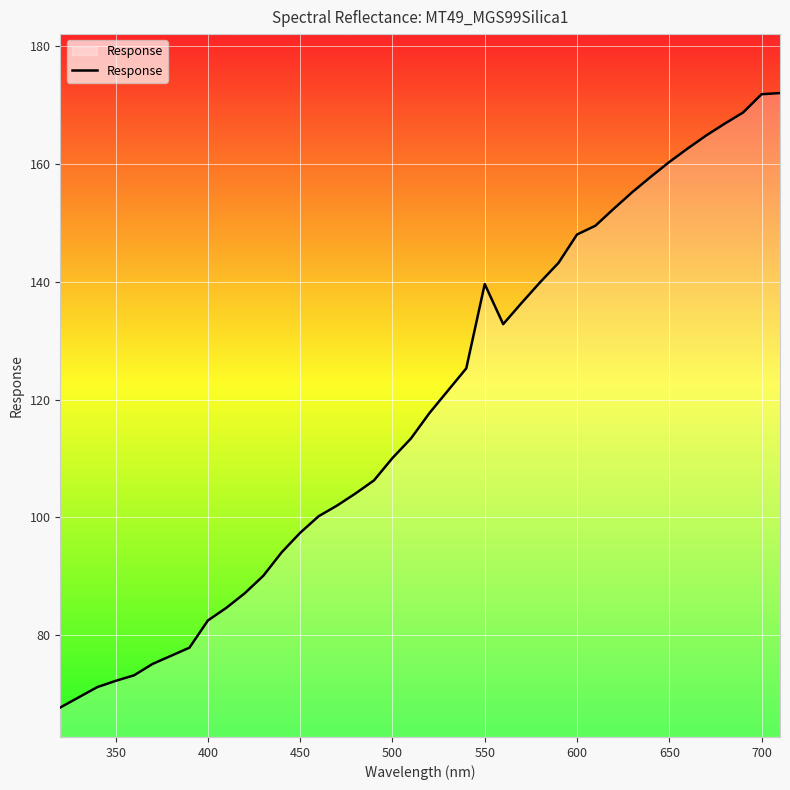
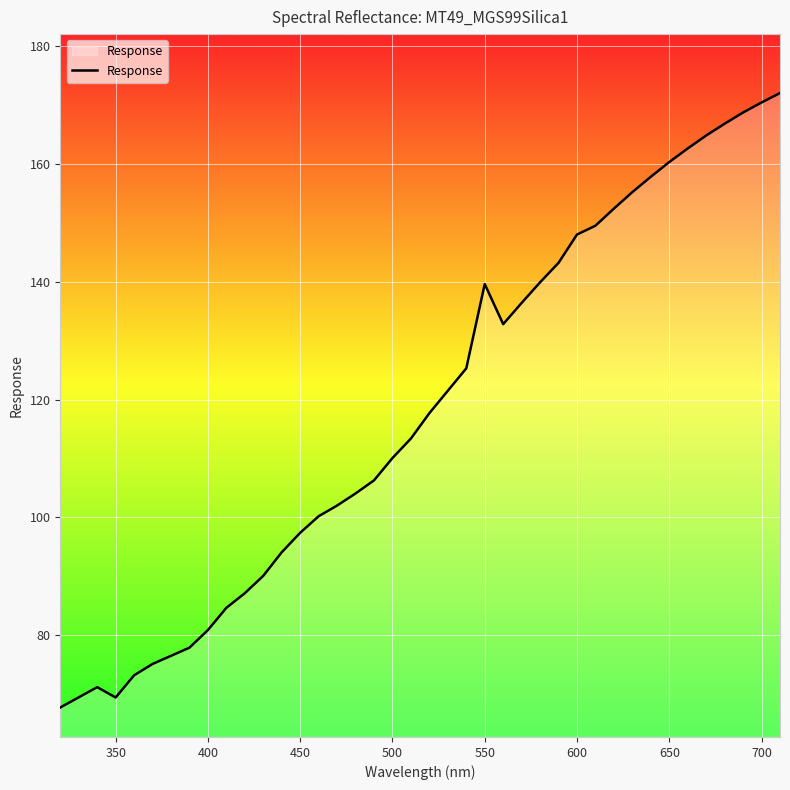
350: 72 -> 69
400: 83 -> 81
700: 172 -> 170
